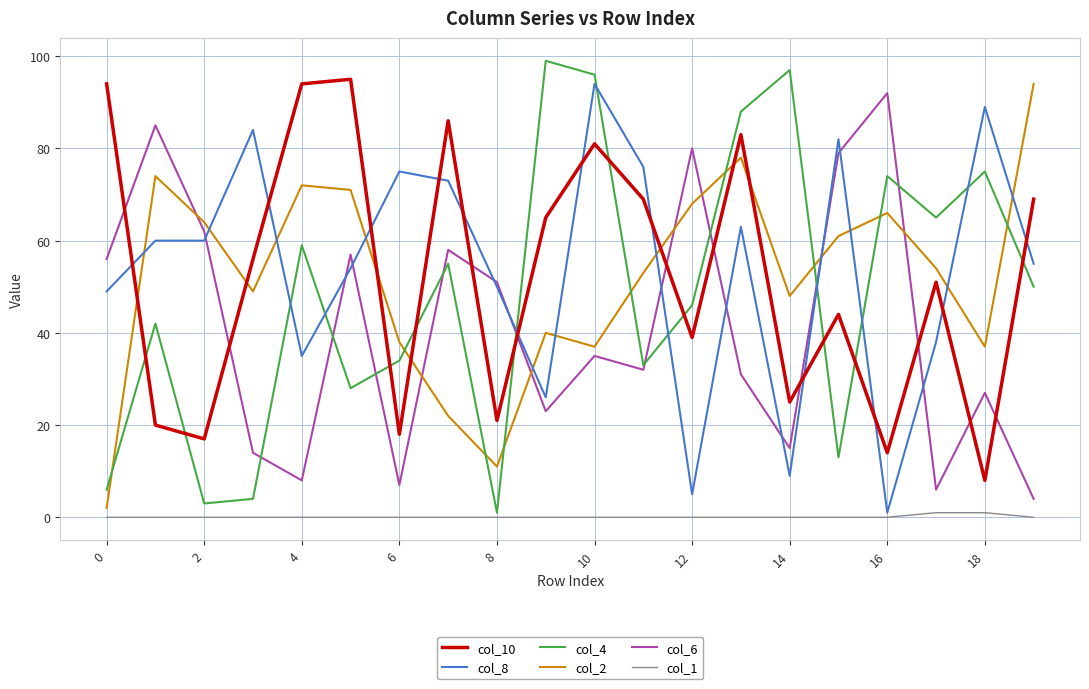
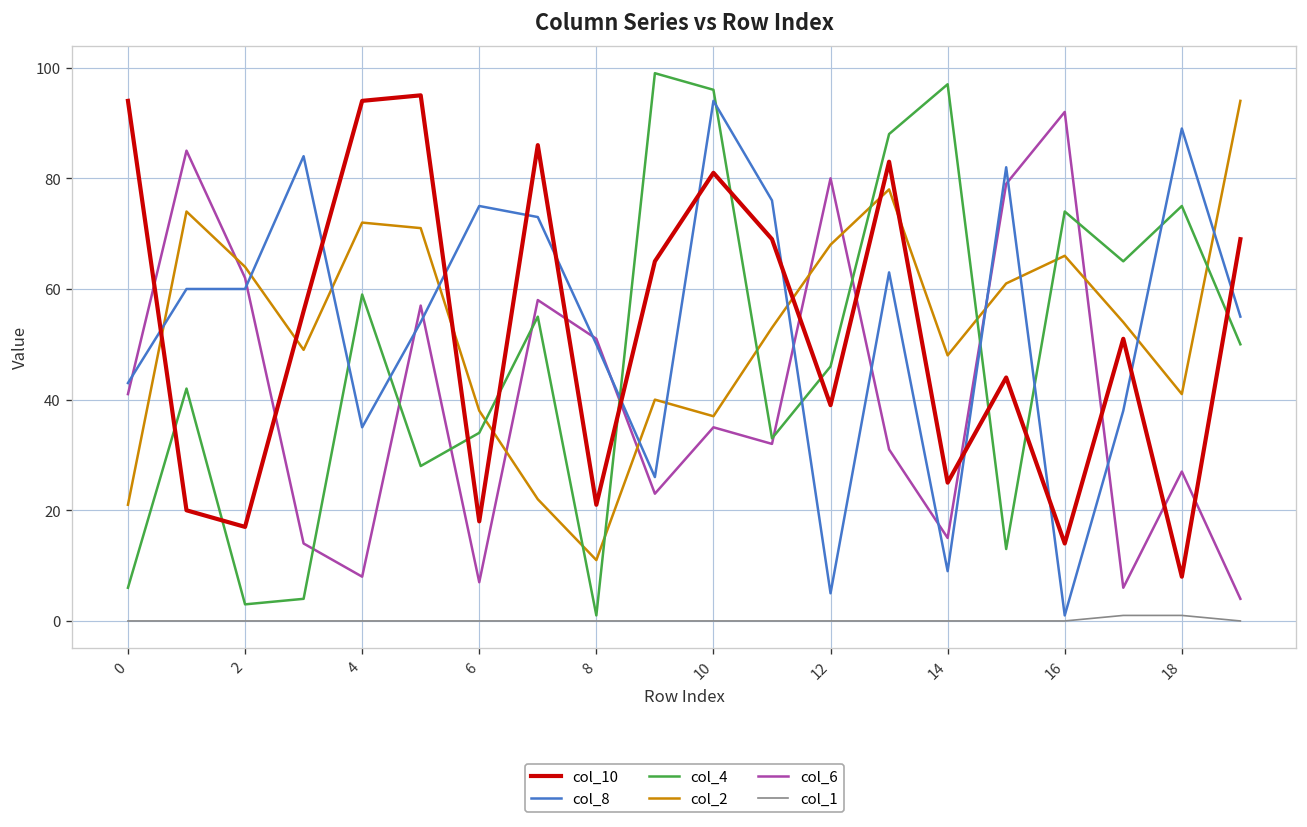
col_8, 0: 49 -> 43
col_2, 0: 2 -> 21
col_6, 0: 56 -> 41
col_2, 18: 37 -> 41
